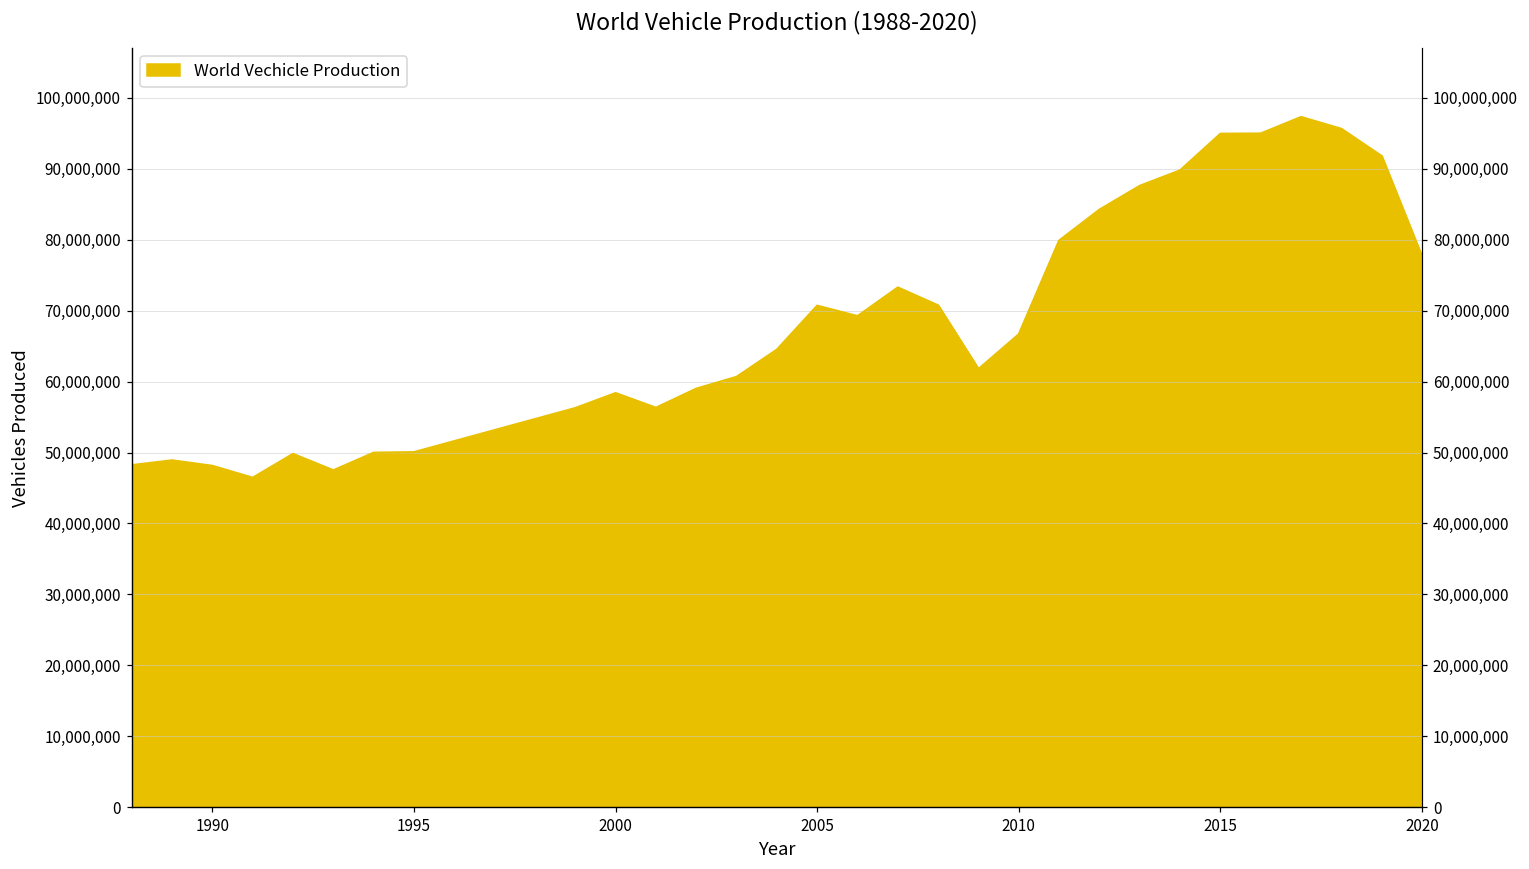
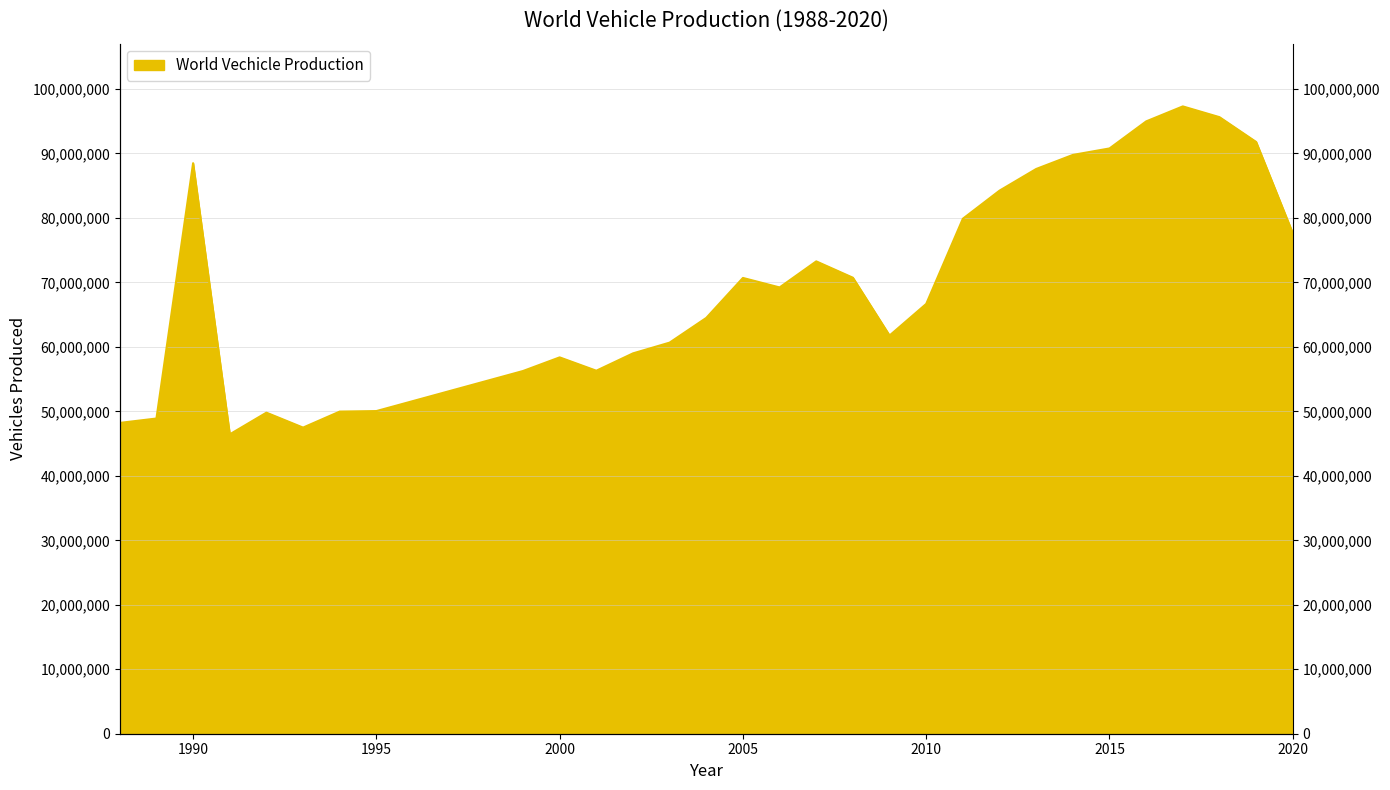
1990: 48,000,000 -> 88,000,000
2015: 95,000,000 -> 91,000,000
